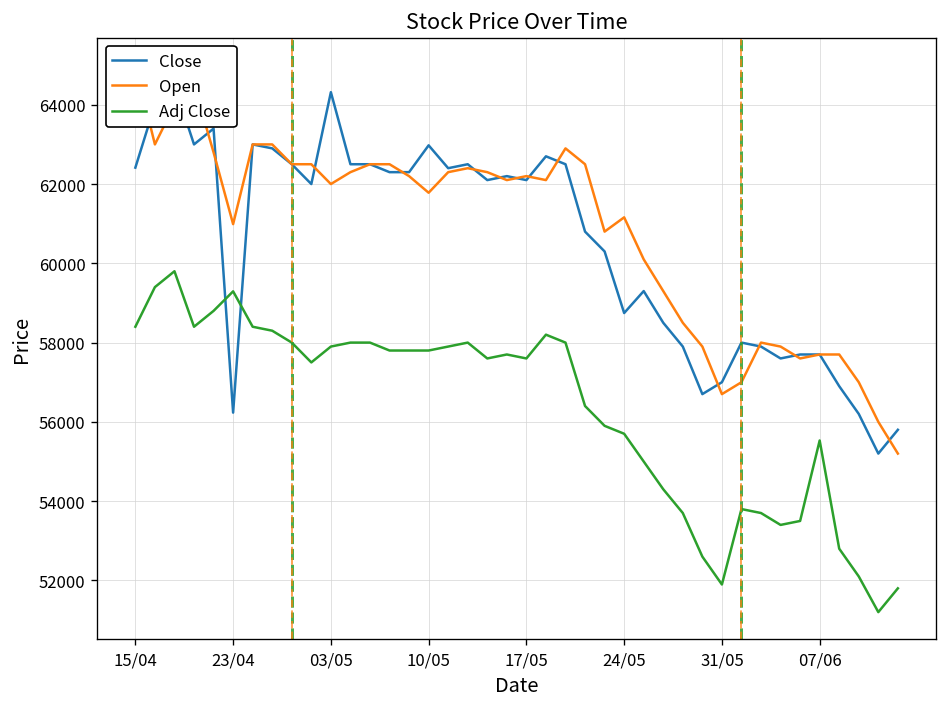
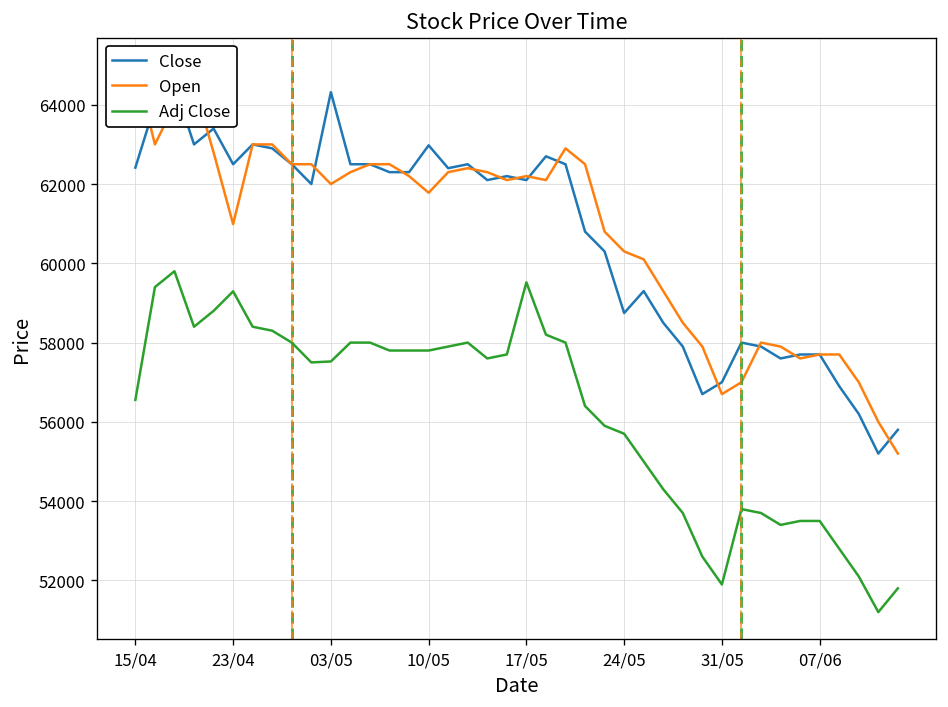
Adj Close, 15/04: 58400 -> 56600
Close, 23/04: 56200 -> 62500
Adj Close, 03/05: 57900 -> 57500
Adj Close, 17/05: 57600 -> 59500
Open, 24/05: 61200 -> 60300
Adj Close, 07/06: 55500 -> 53500
